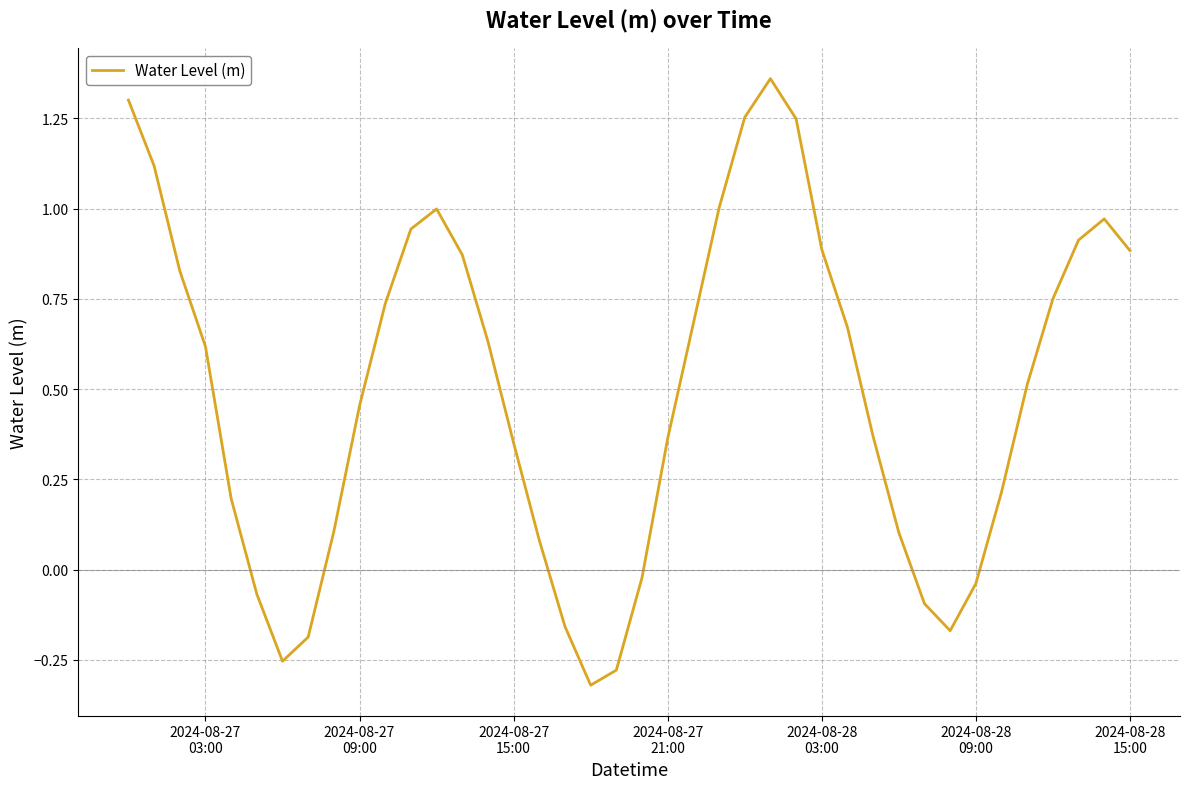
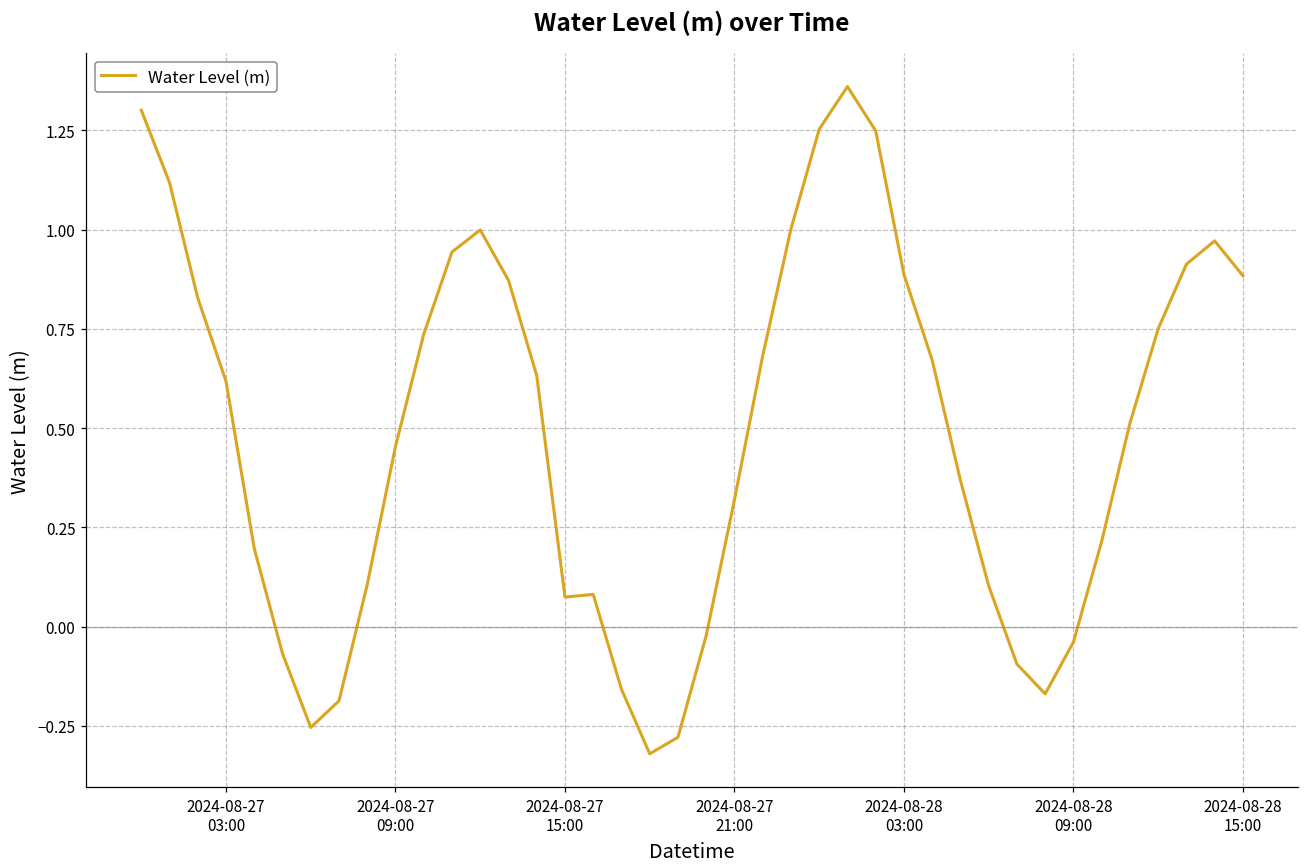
2024-08-27 15:00: 0.35 -> 0.07
2024-08-27 21:00: 0.36 -> 0.32
